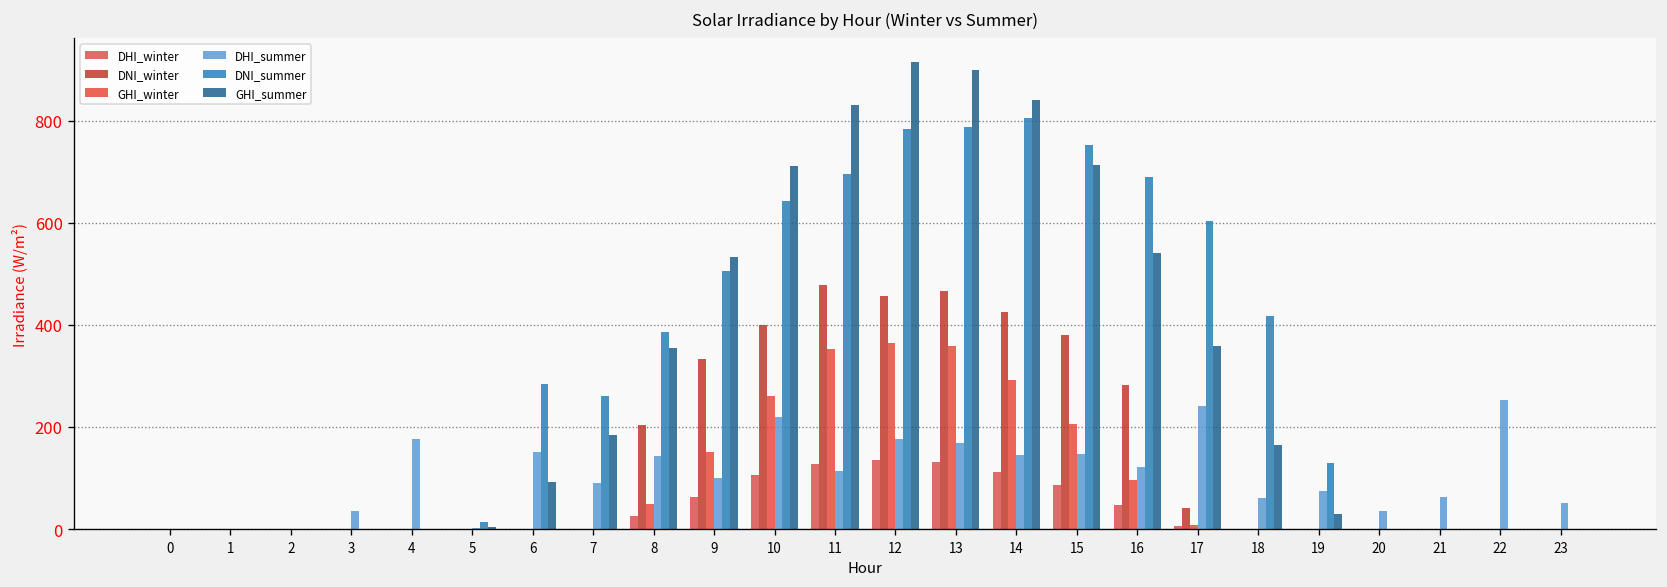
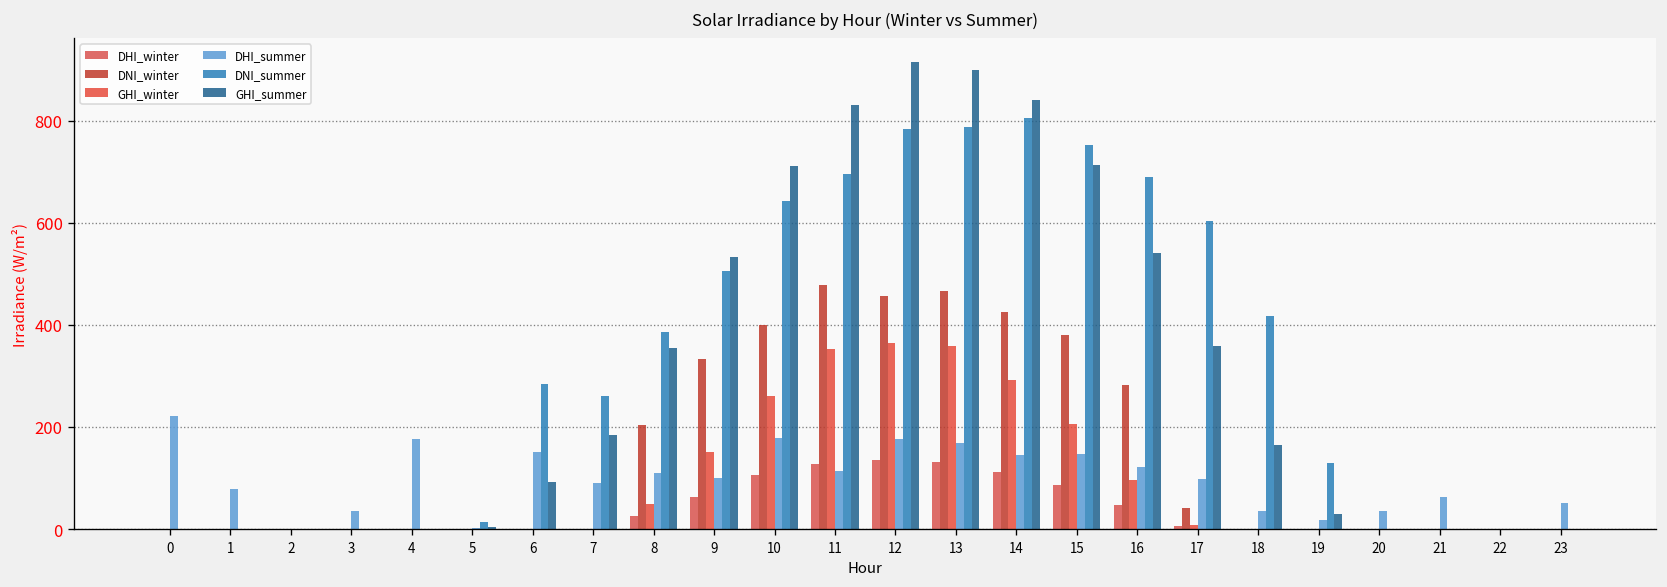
DHI_summer, 0: 0 -> 220
DHI_summer, 1: 0 -> 80
DHI_summer, 8: 140 -> 110
DHI_summer, 10: 220 -> 180
DHI_summer, 17: 240 -> 100
DHI_summer, 18: 60 -> 40
DHI_summer, 19: 70 -> 20
DHI_summer, 22: 250 -> 0
